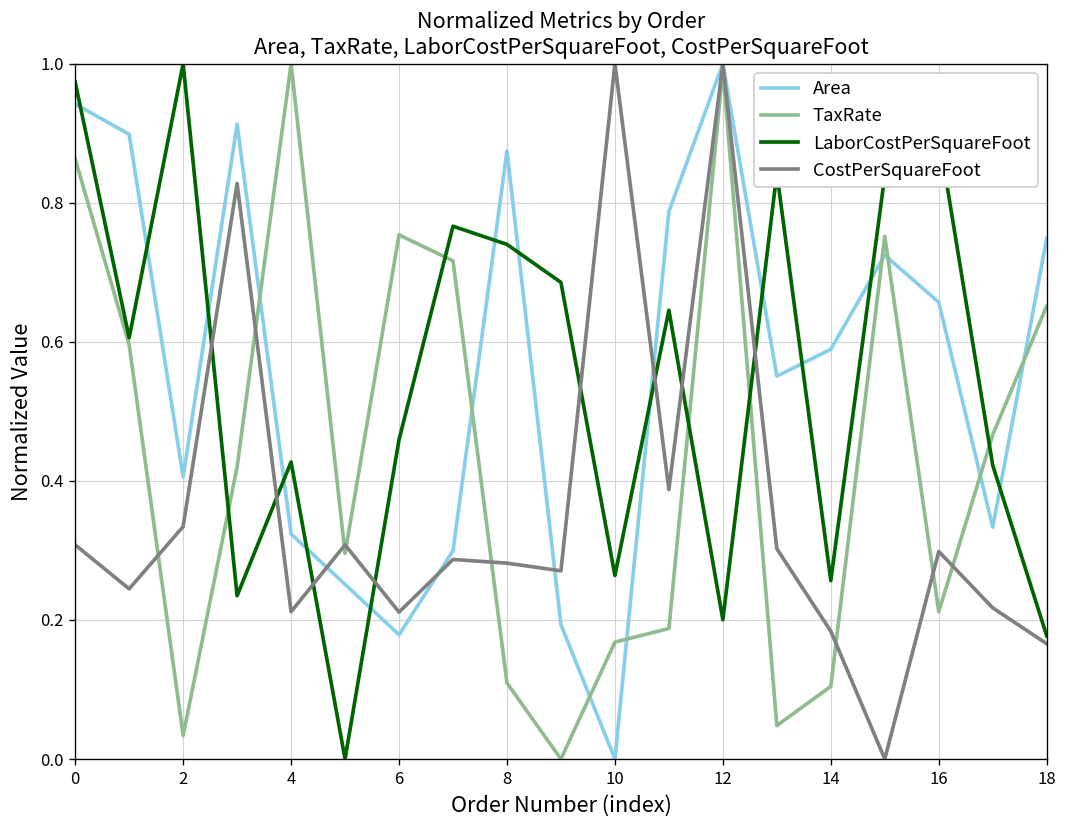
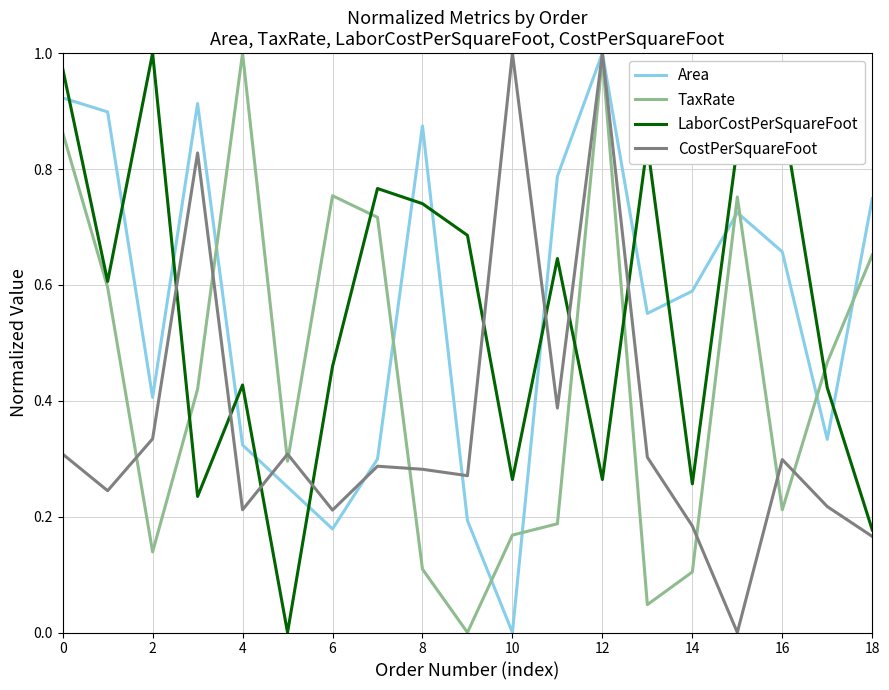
Area, 0: 0.94 -> 0.92
TaxRate, 2: 0.03 -> 0.14
LaborCostPerSquareFoot, 12: 0.20 -> 0.26
